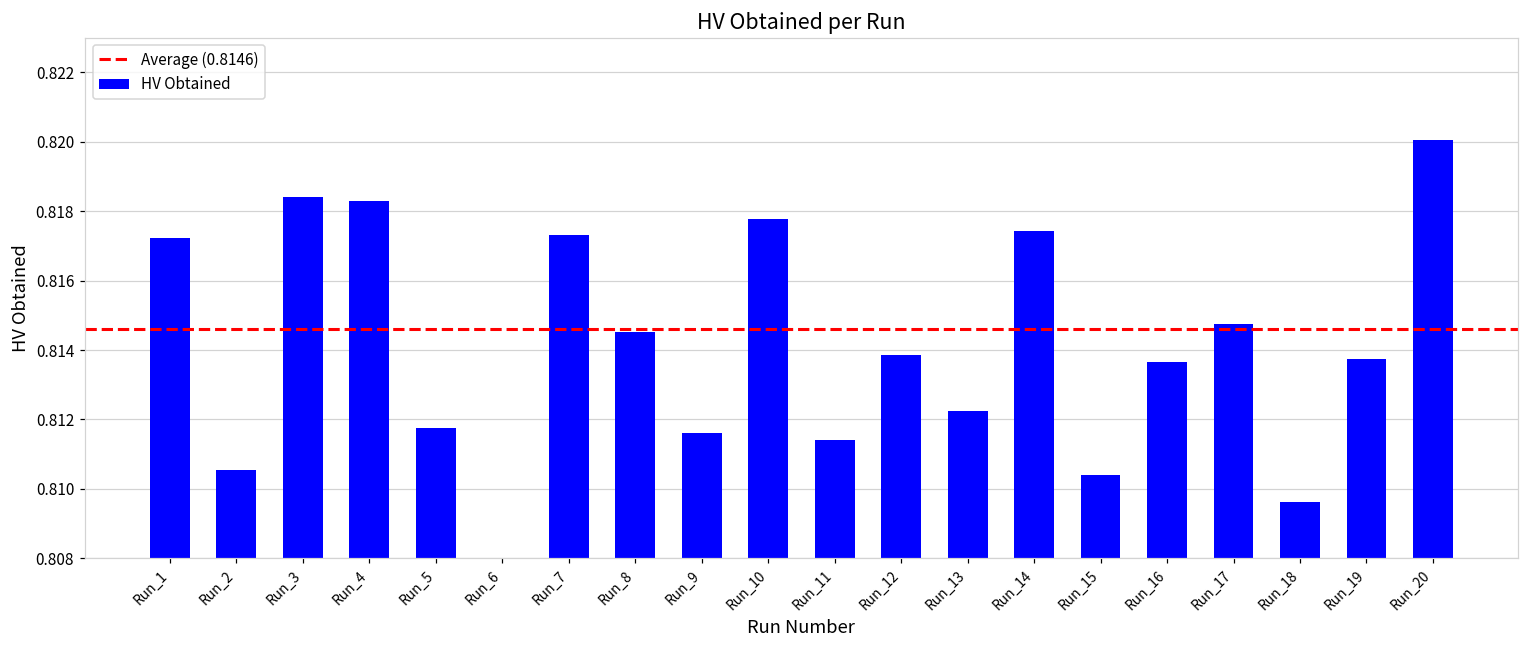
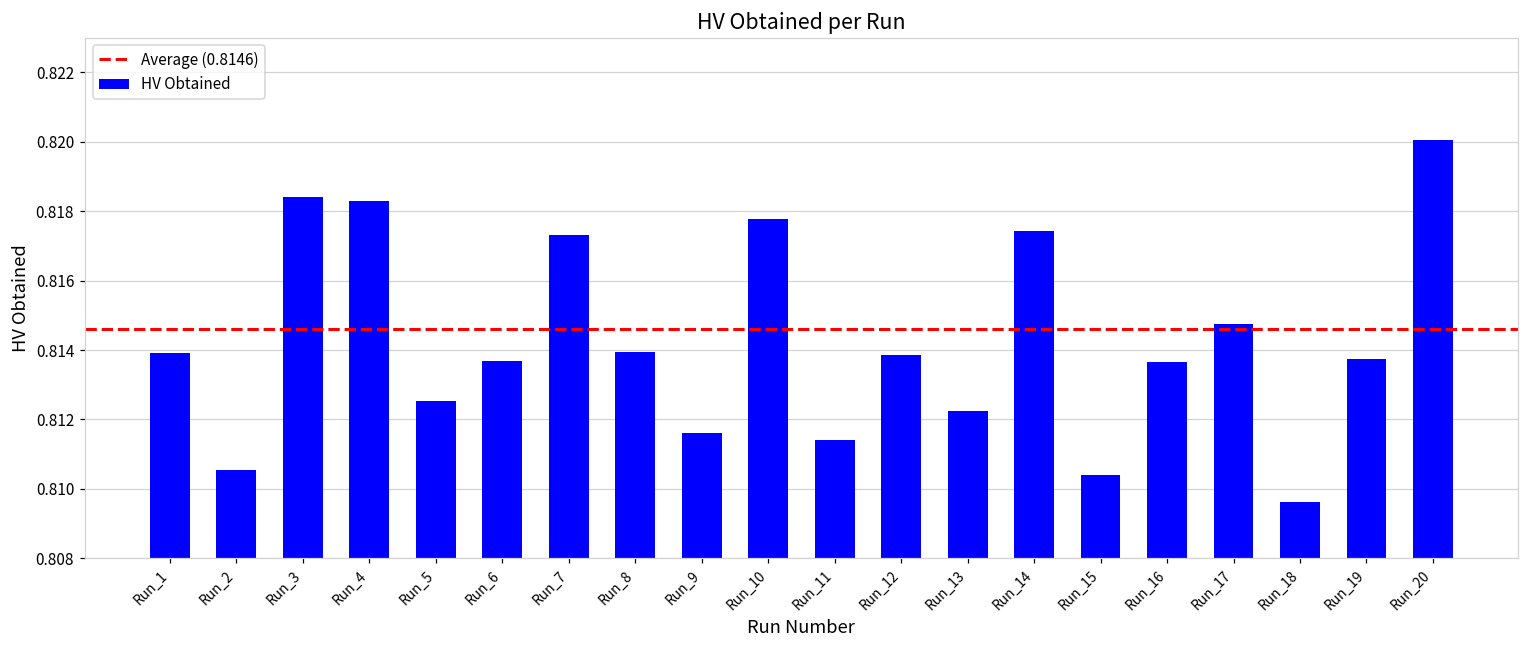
Run_1: 0.8172 -> 0.8139
Run_5: 0.8118 -> 0.8125
Run_6: 0.8080 -> 0.8137
Run_8: 0.8145 -> 0.8139
